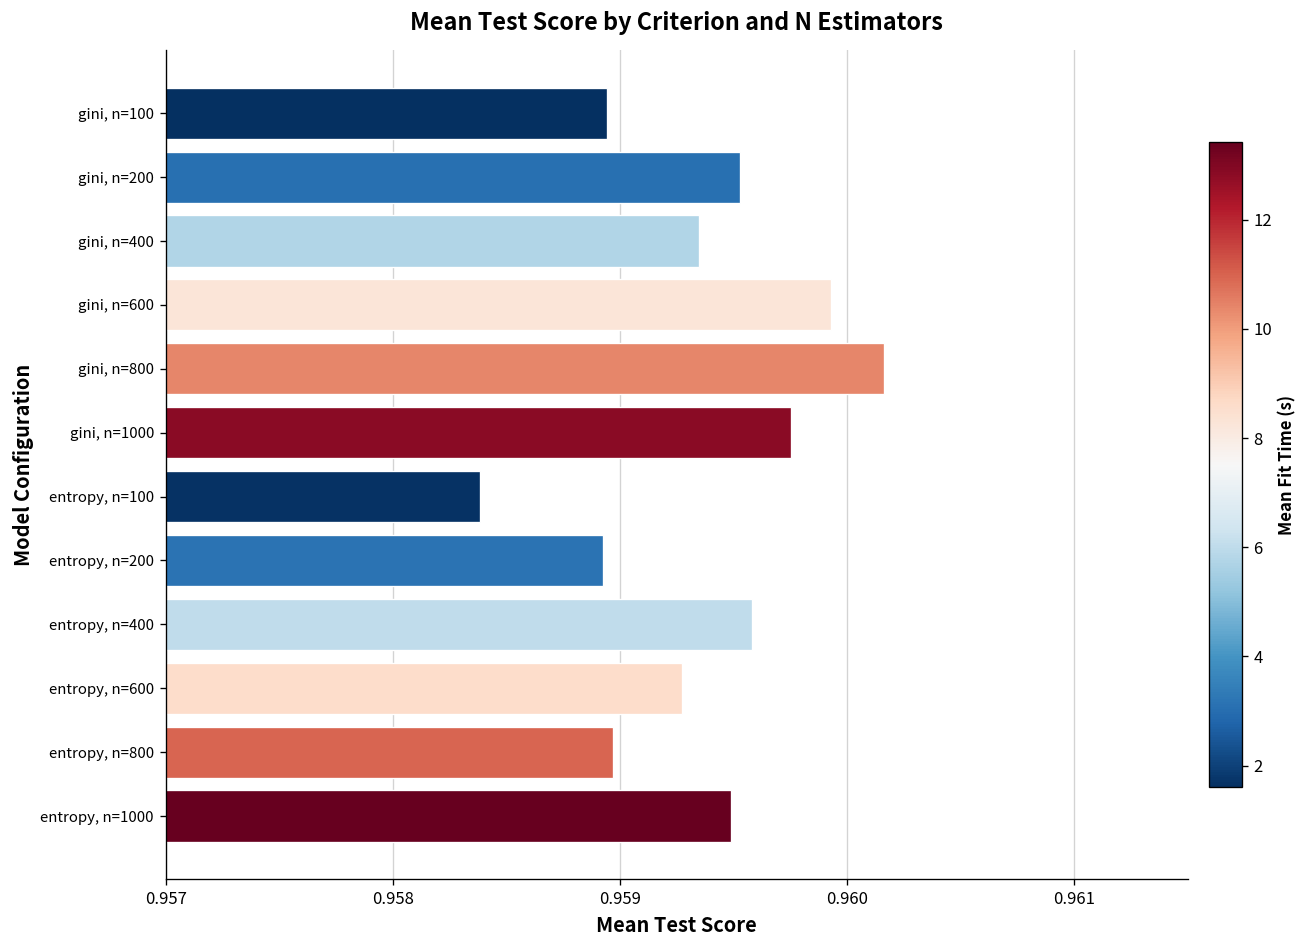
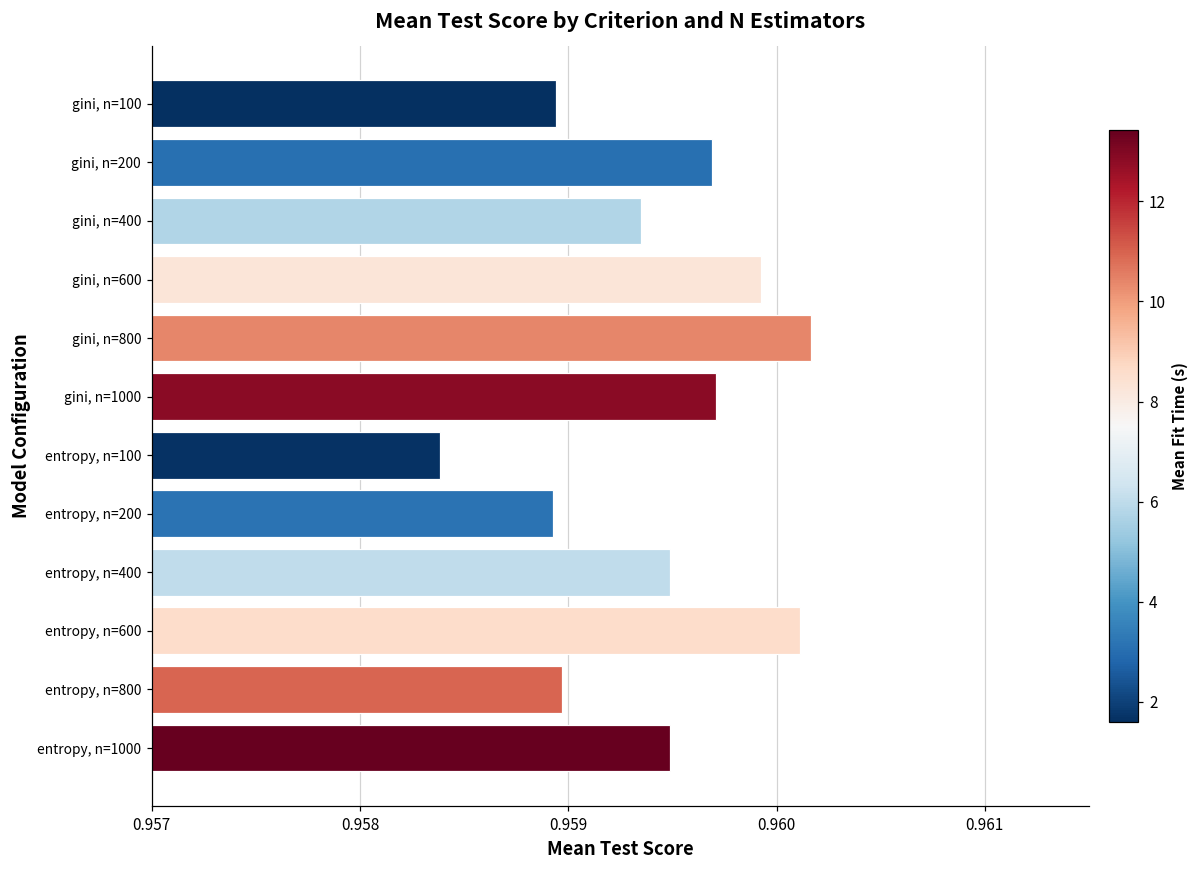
gini, n=200: 0.95953 -> 0.95969
gini, n=1000: 0.95975 -> 0.95971
entropy, n=400: 0.95958 -> 0.95949
entropy, n=600: 0.95927 -> 0.96011
